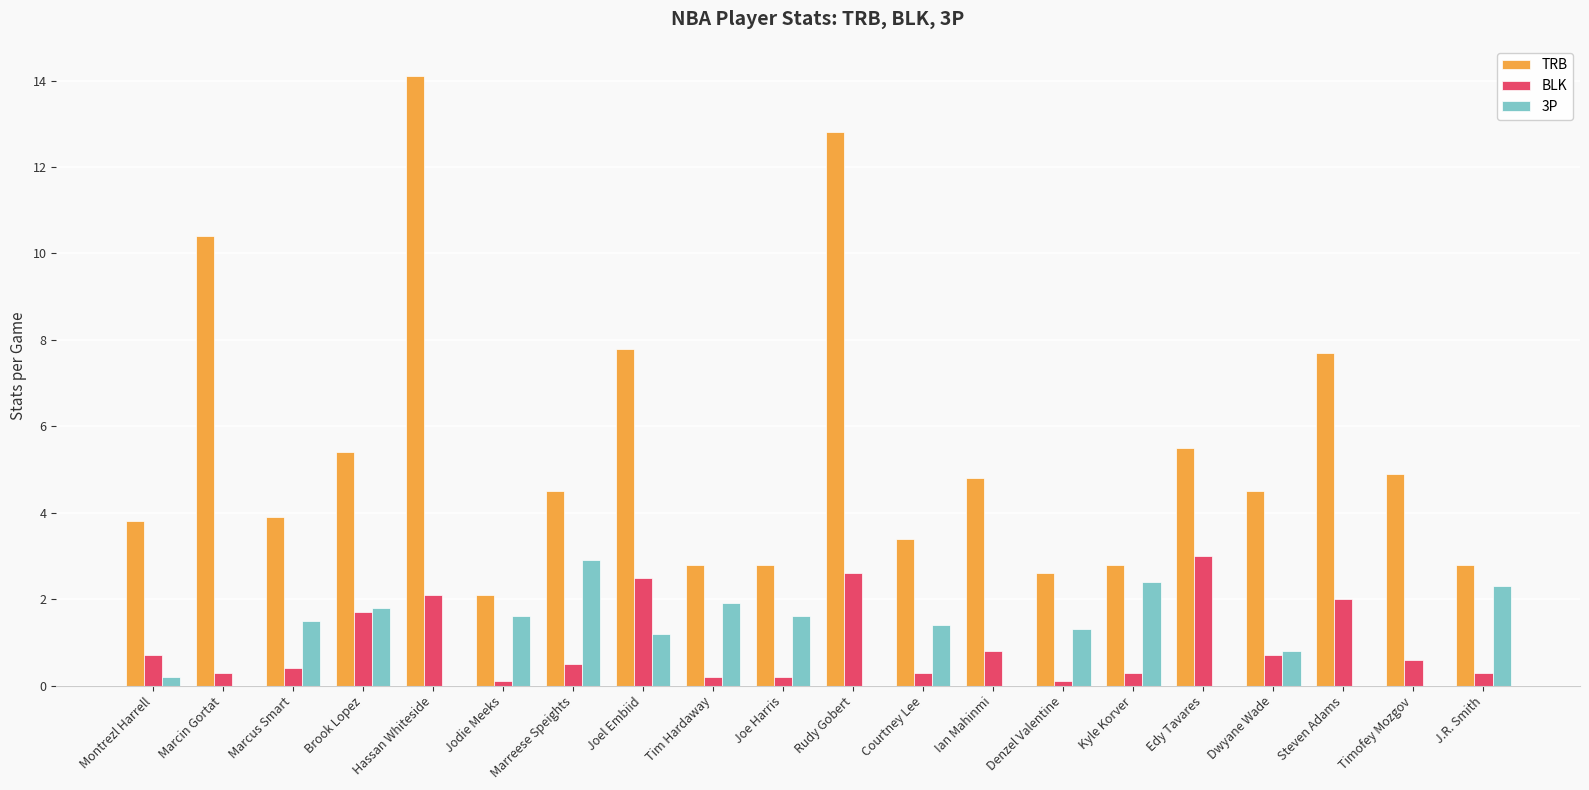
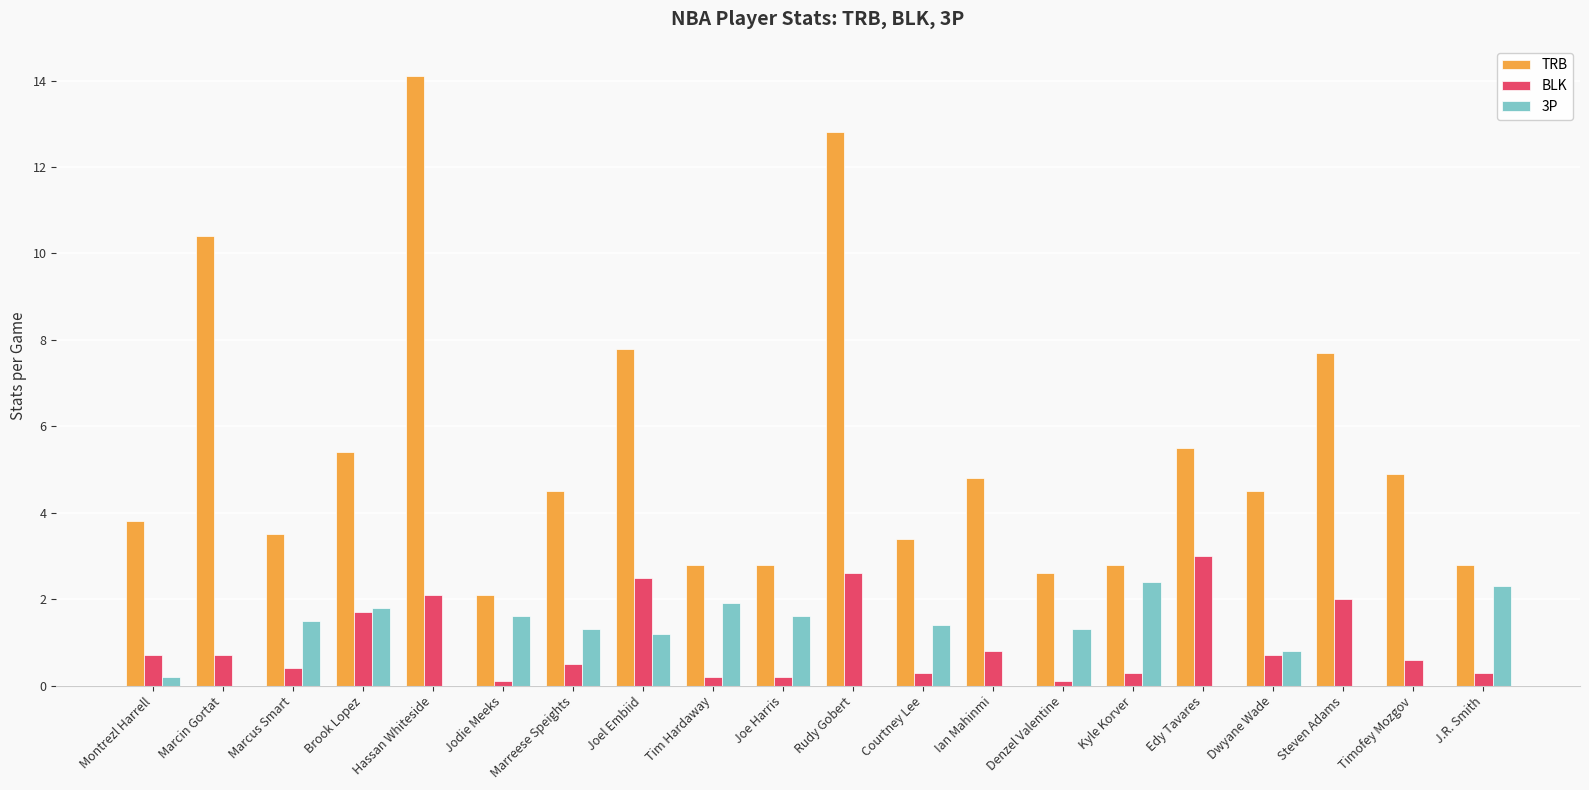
BLK, Marcin Gortat: 0.3 -> 0.7
TRB, Marcus Smart: 3.9 -> 3.5
3P, Marreese Speights: 2.9 -> 1.3
